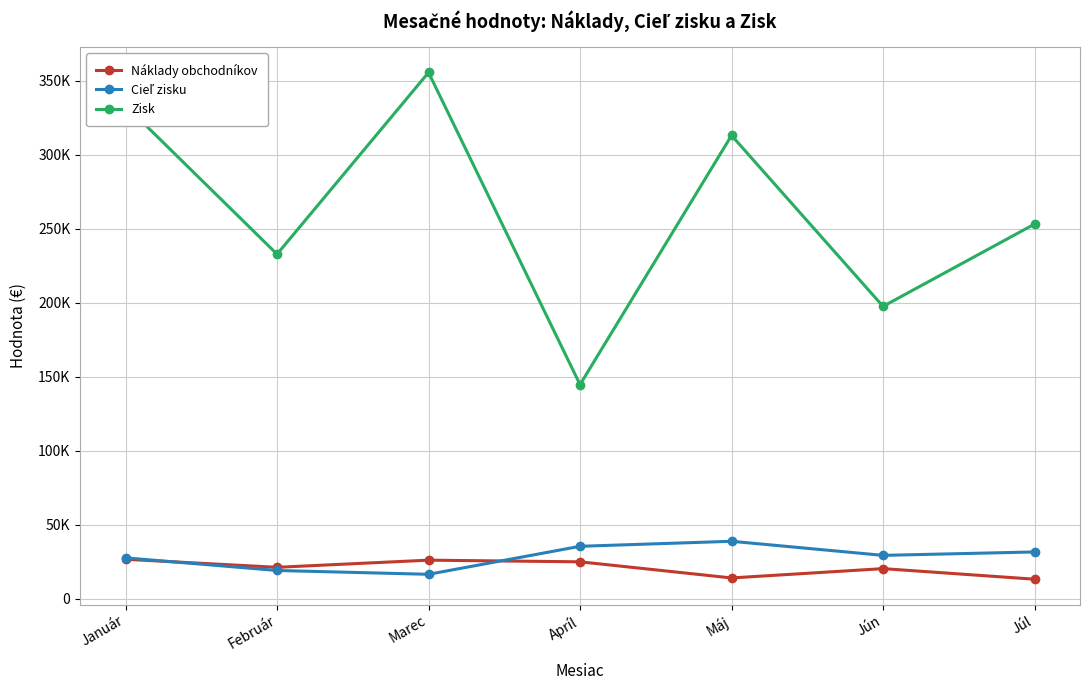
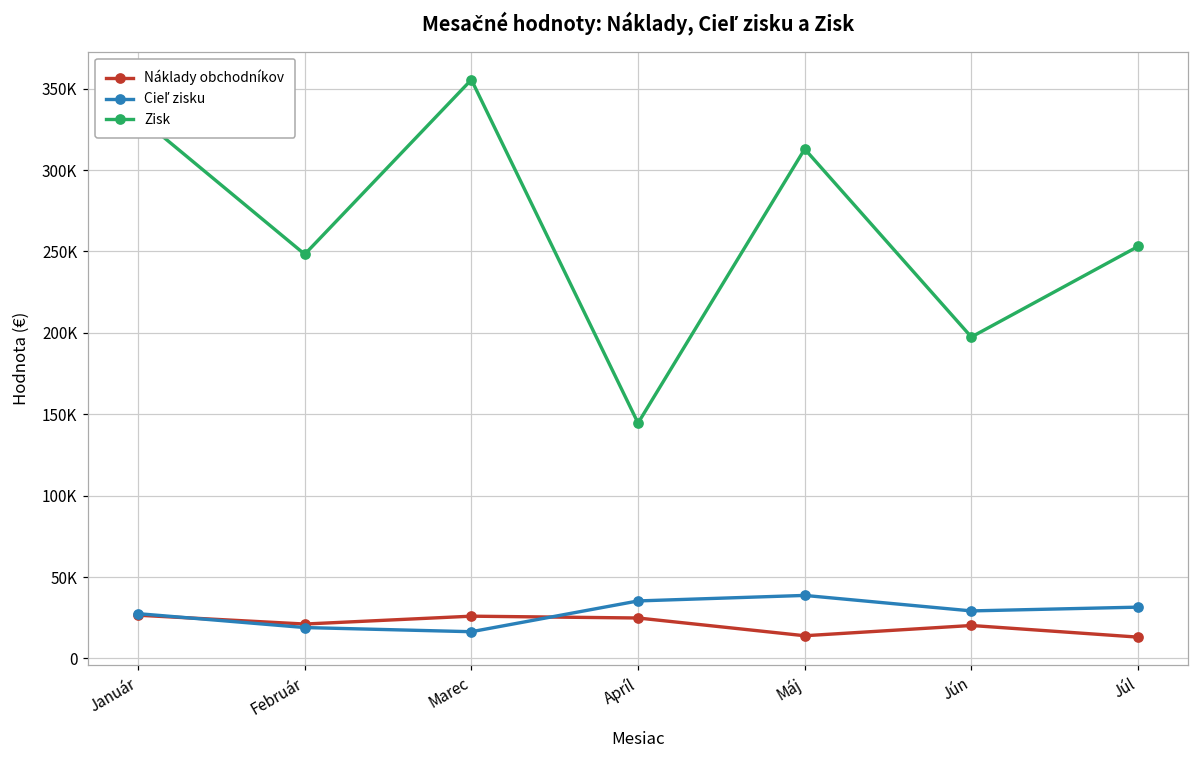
Zisk, Február: 233000 -> 248000
